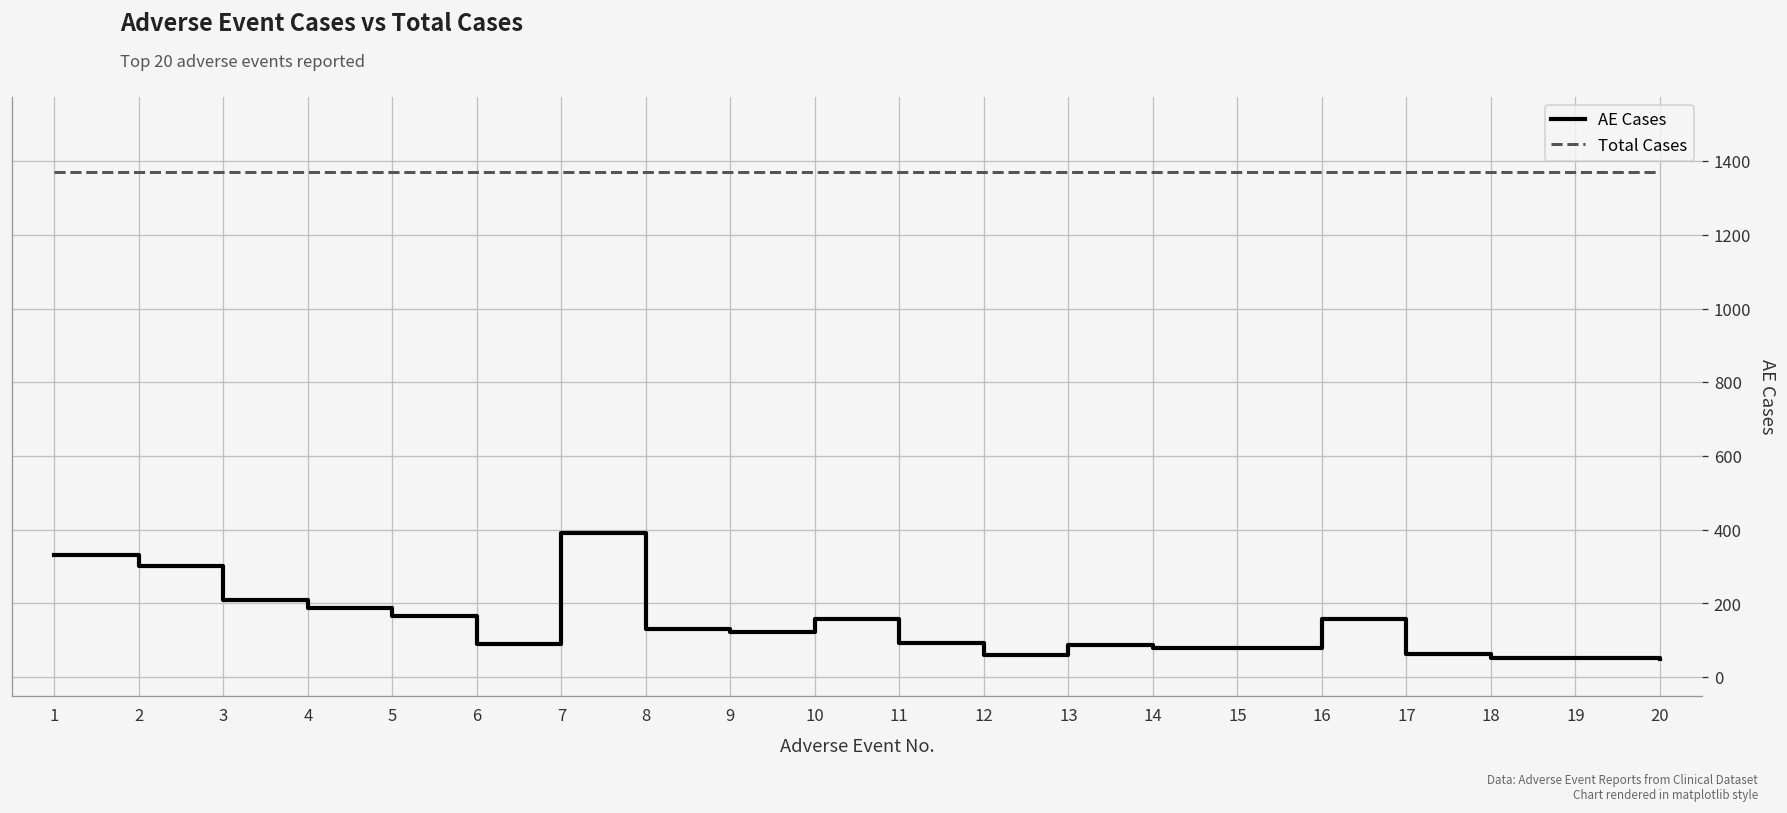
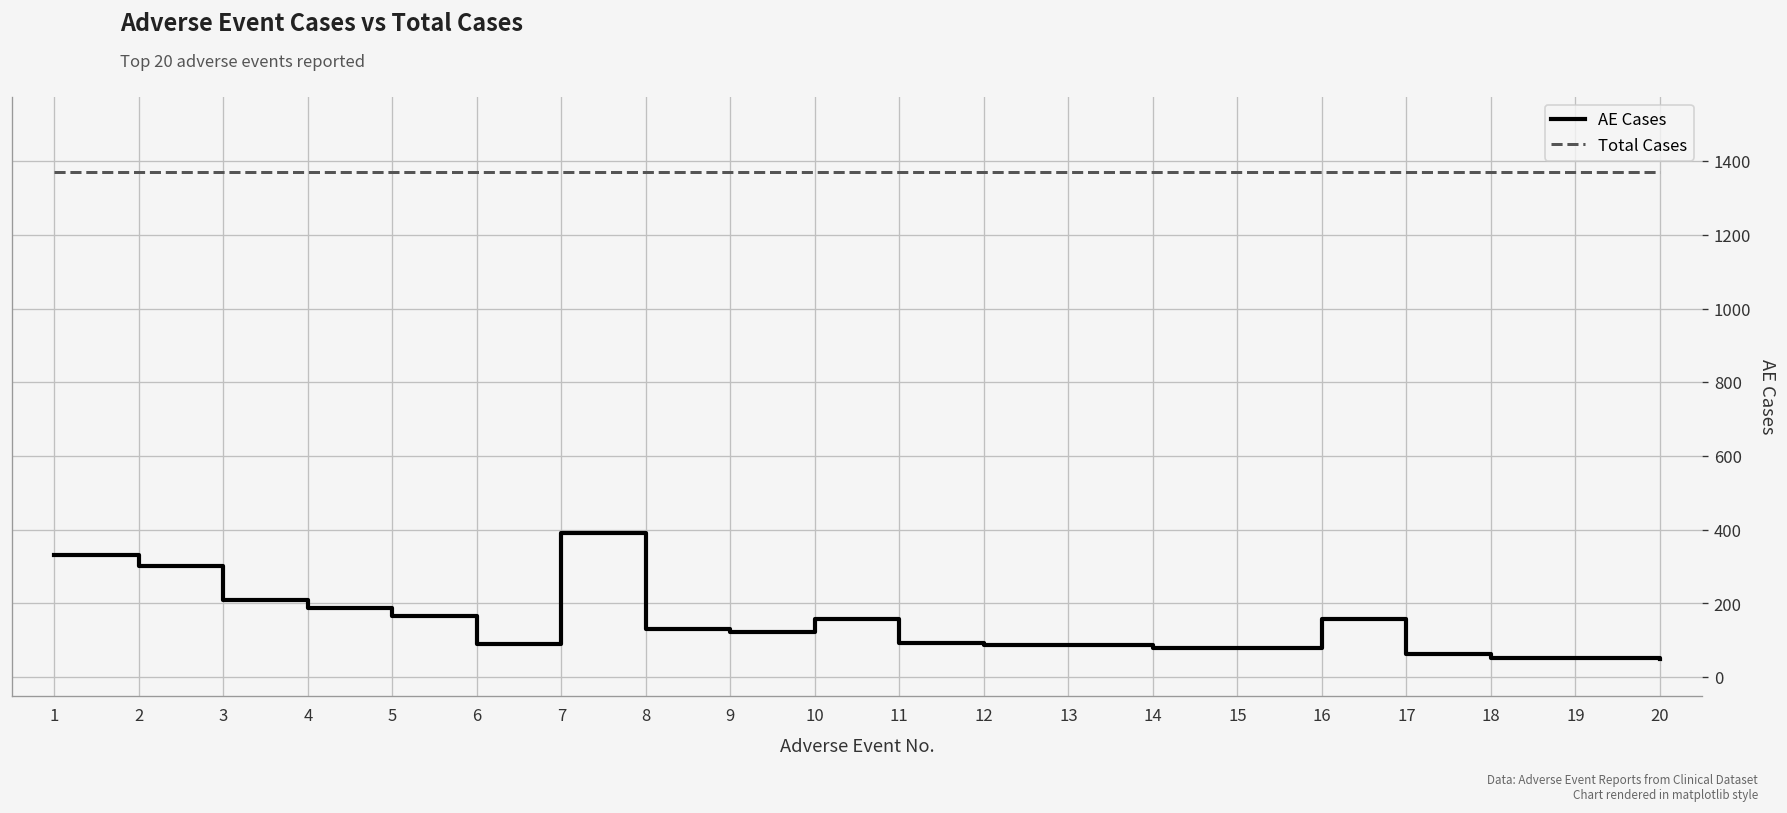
AE Cases, 12: 60 -> 90
